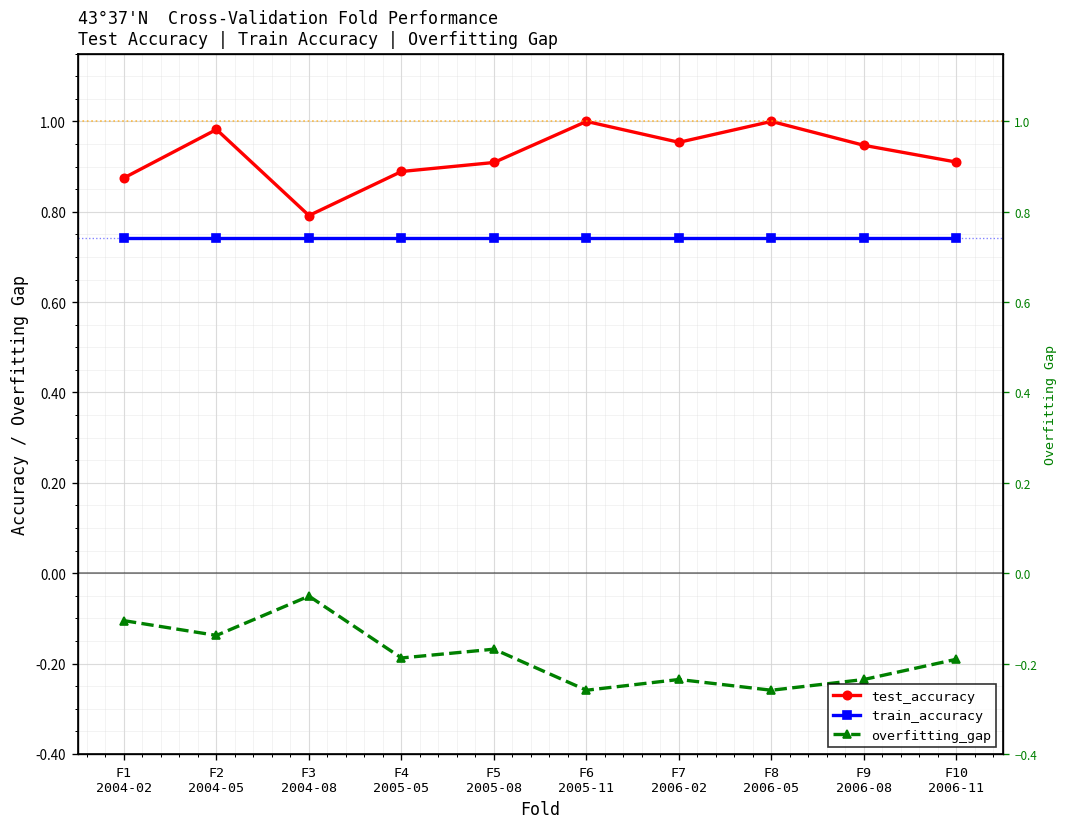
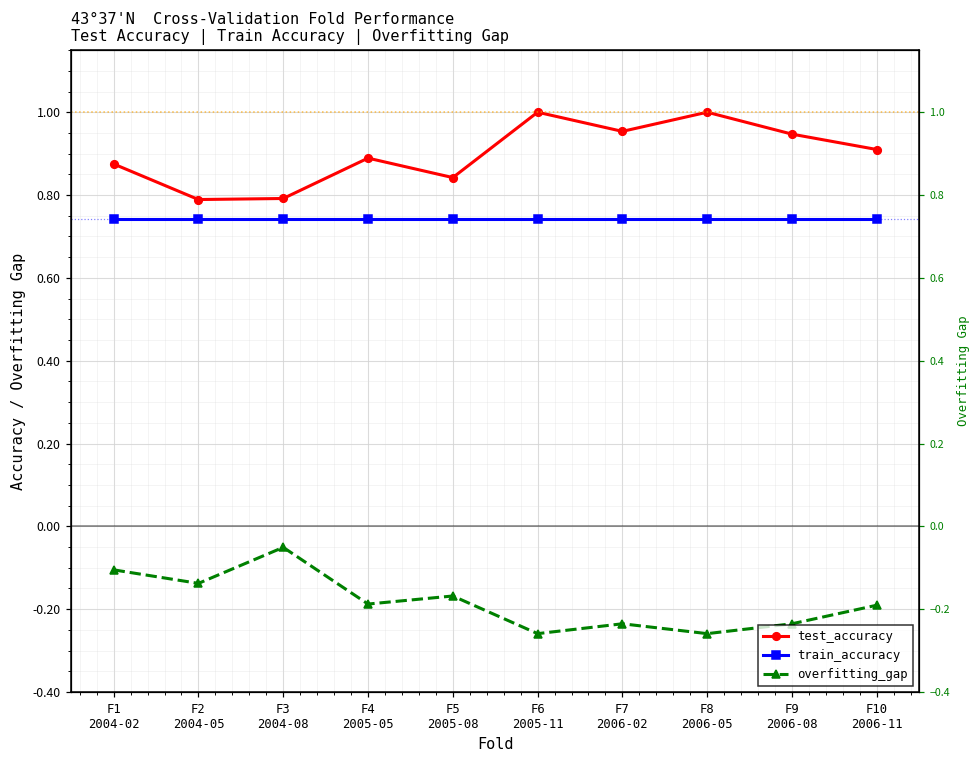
test_accuracy, F2 2004-05: 0.98 -> 0.79
test_accuracy, F5 2005-08: 0.91 -> 0.84
